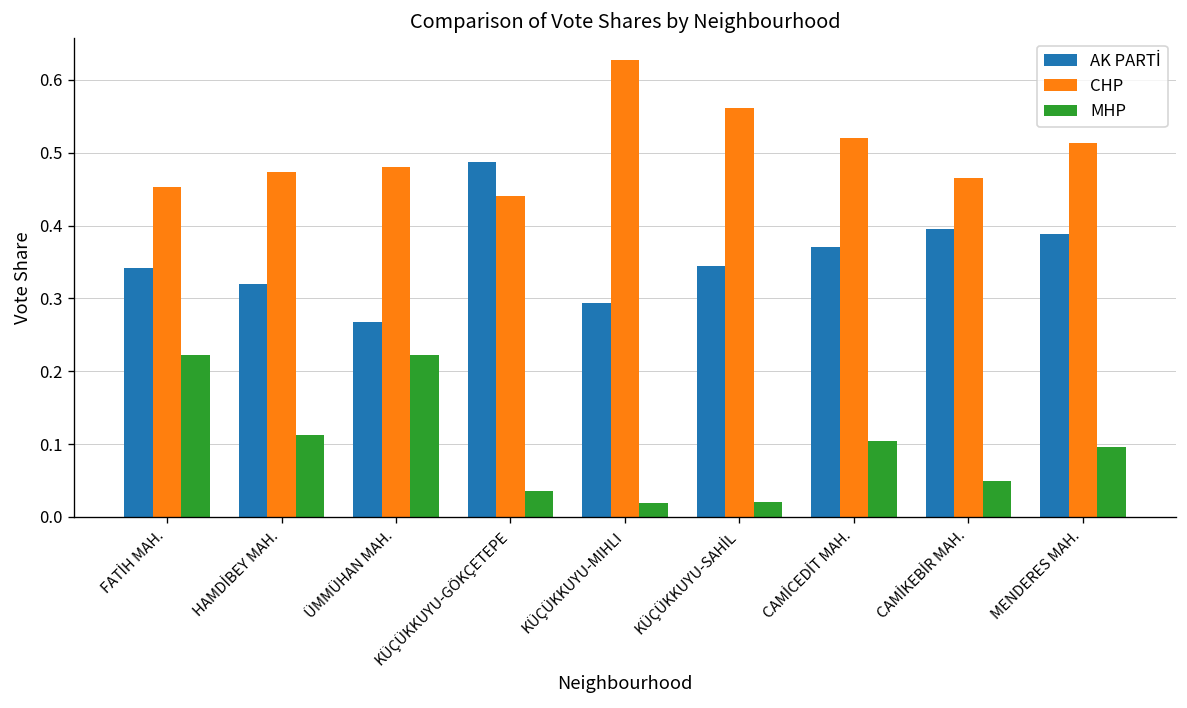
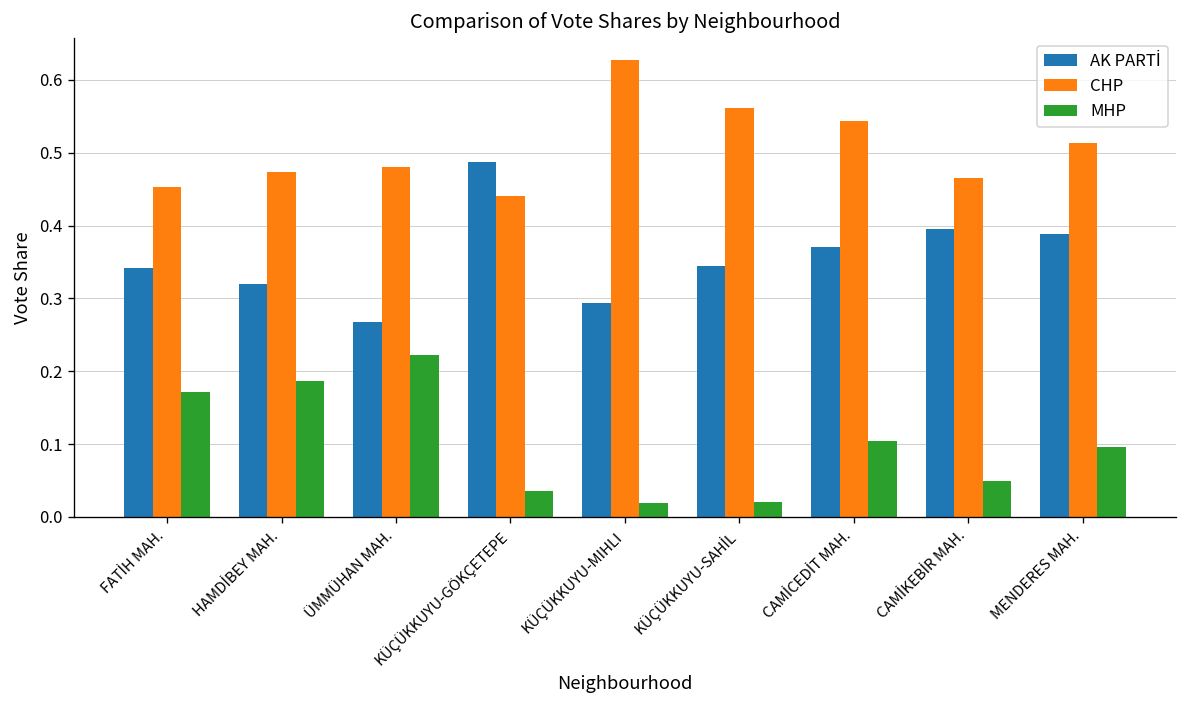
MHP, FATİH MAH.: 0.22 -> 0.17
MHP, HAMDİBEY MAH.: 0.11 -> 0.19
CHP, CAMİCEDİT MAH.: 0.52 -> 0.54
